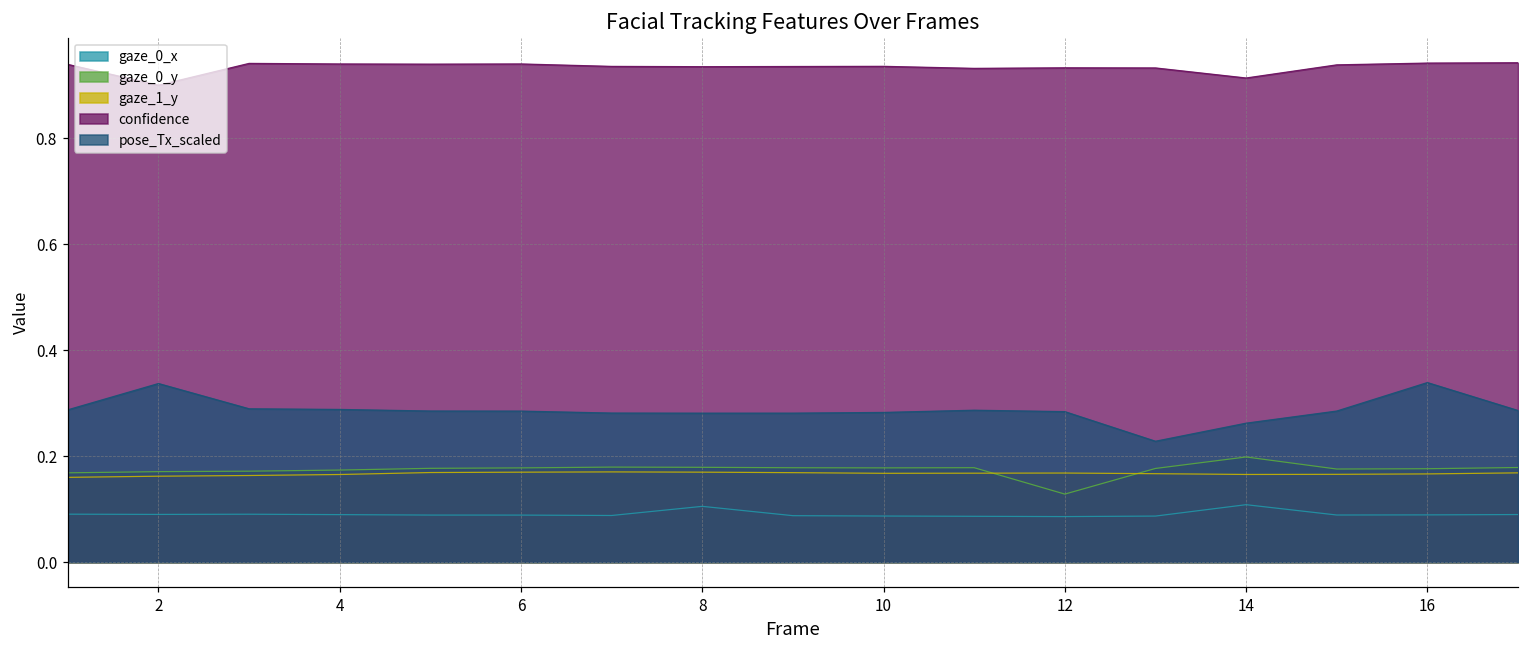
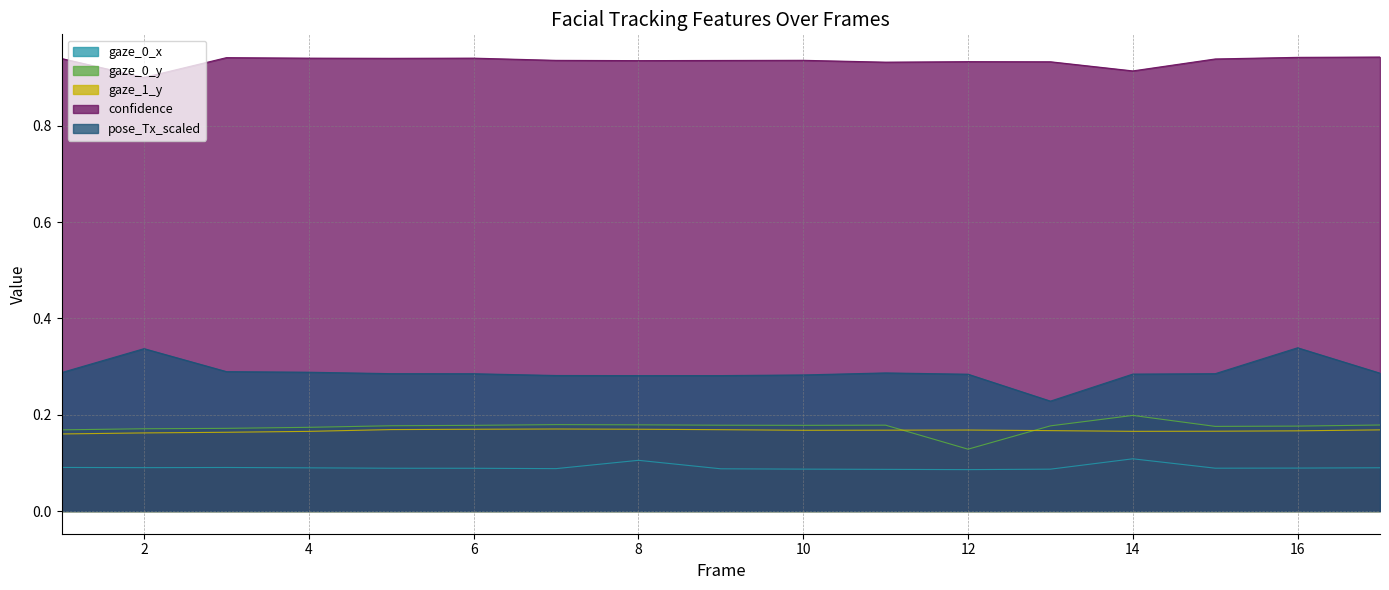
pose_Tx_scaled, 14: 0.26 -> 0.28
